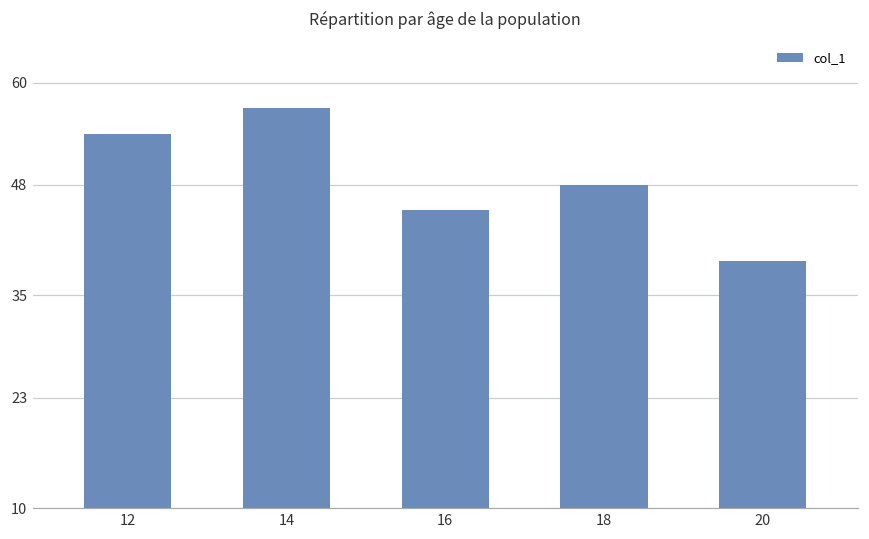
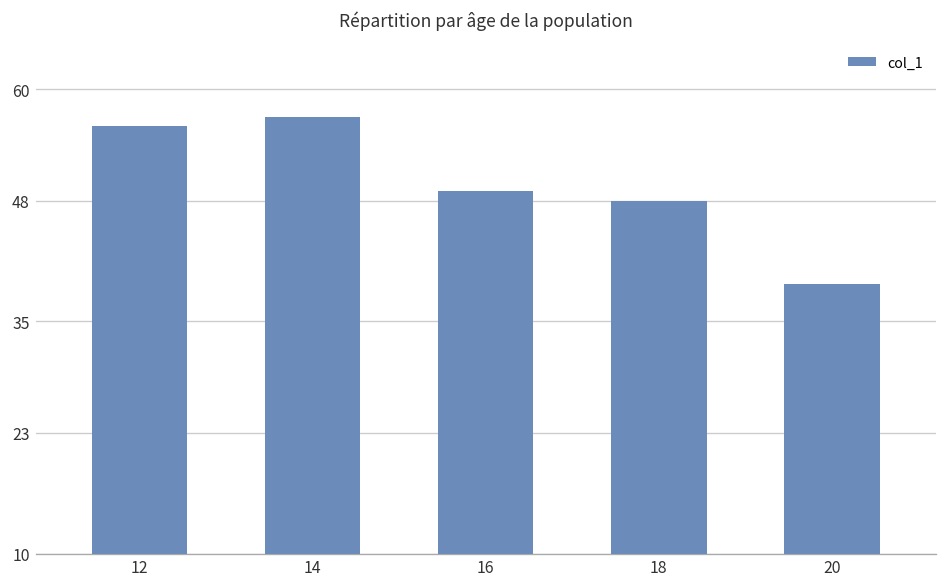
12: 54 -> 56
16: 45 -> 49
